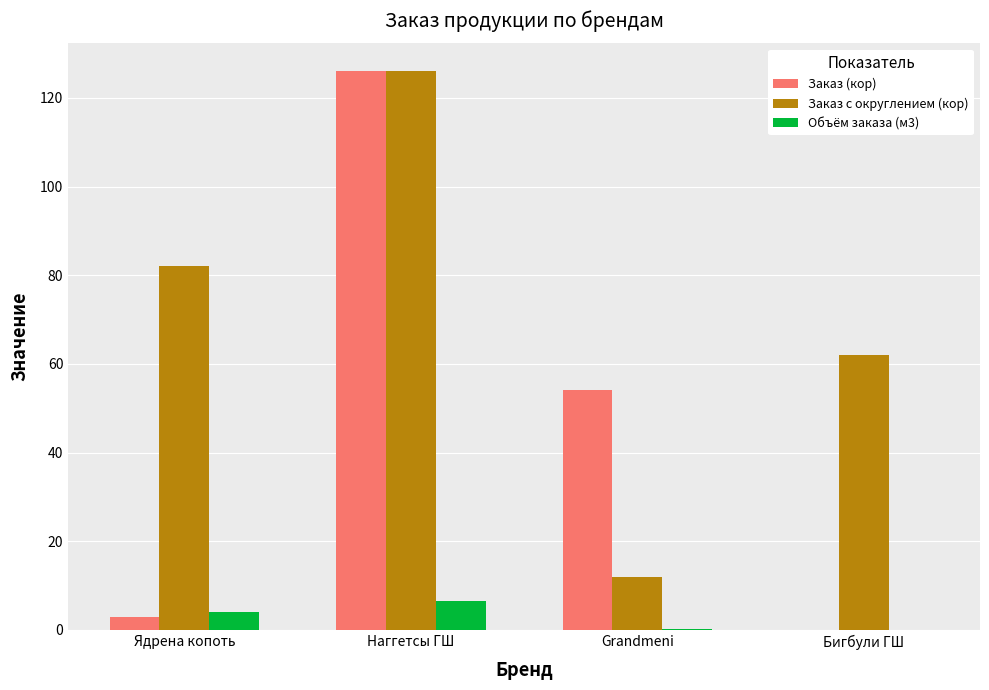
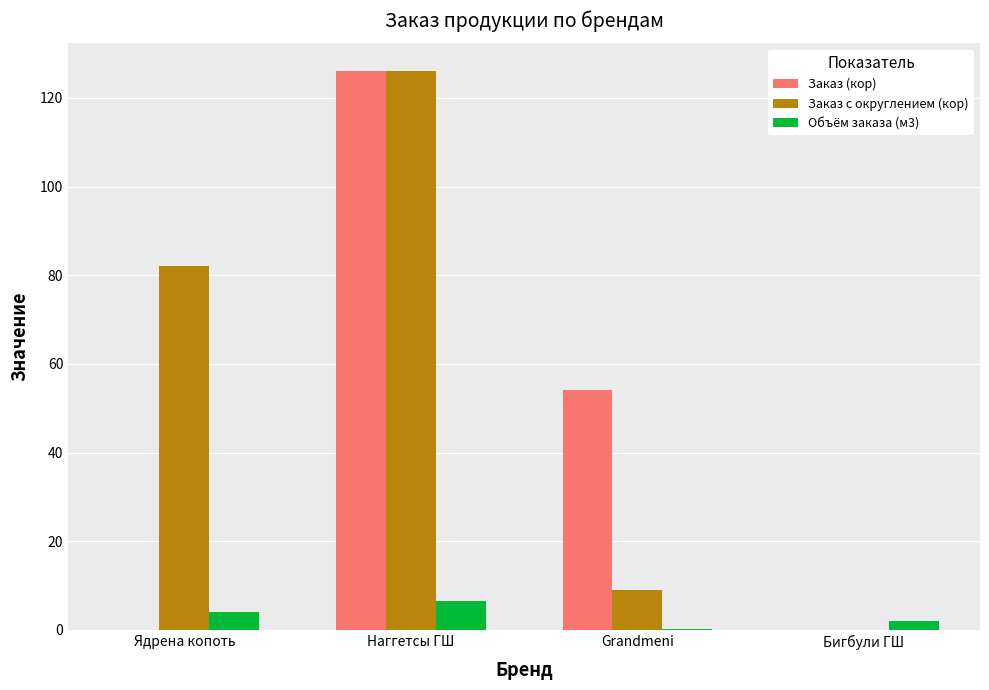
Заказ (кор), Ядрена копоть: 3 -> 0
Заказ с округлением (кор), Grandmeni: 12 -> 9
Заказ с округлением (кор), Бигбули ГШ: 62 -> 0
Объём заказа (м3), Бигбули ГШ: 0 -> 2
